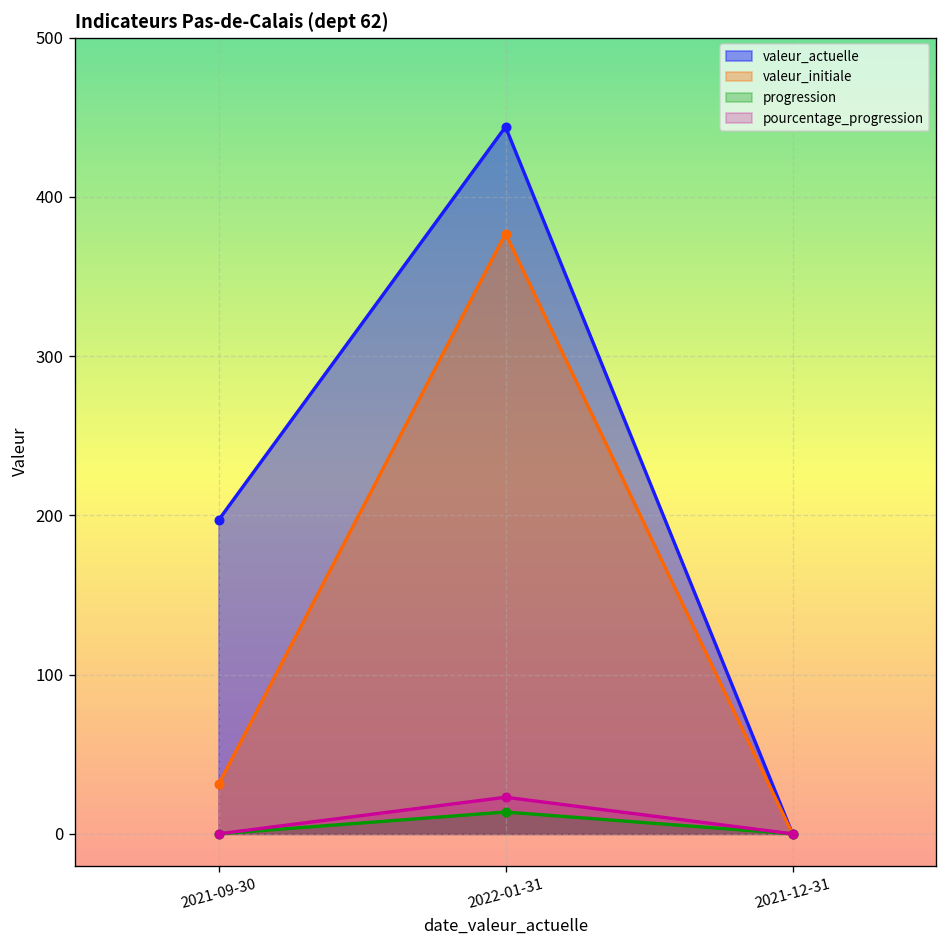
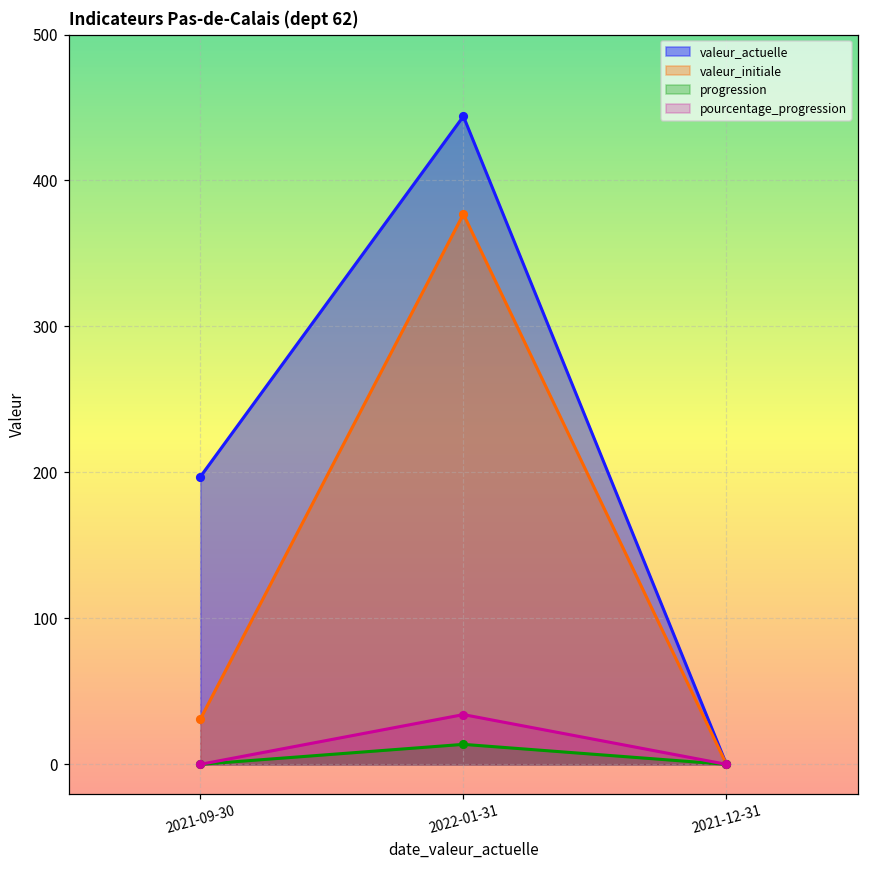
pourcentage_progression, 2022-01-31: 23 -> 34
